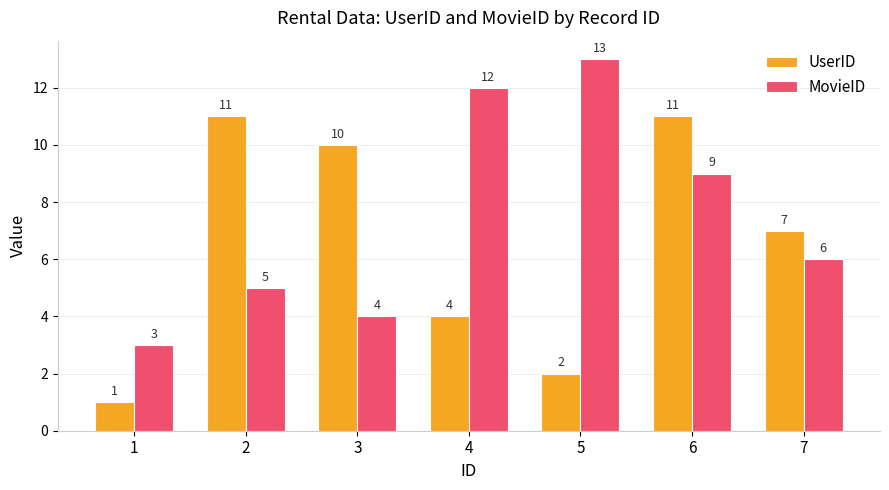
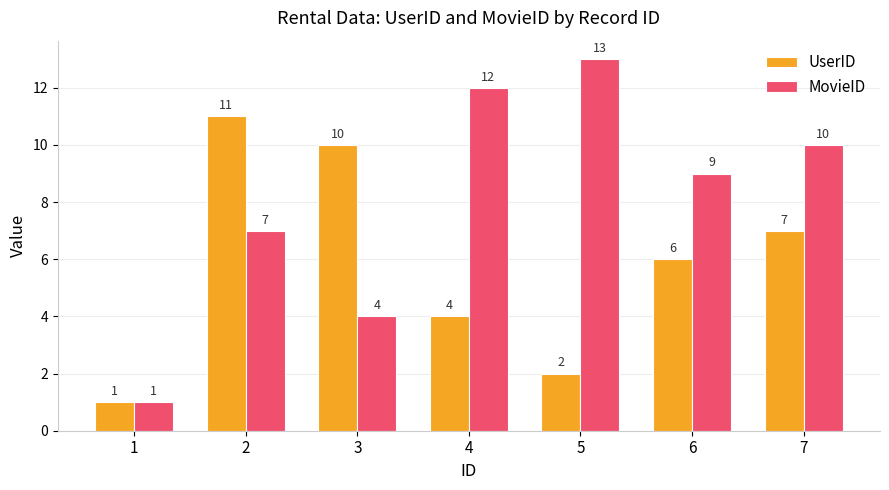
MovieID, 1: 3 -> 1
MovieID, 2: 5 -> 7
UserID, 6: 11 -> 6
MovieID, 7: 6 -> 10
